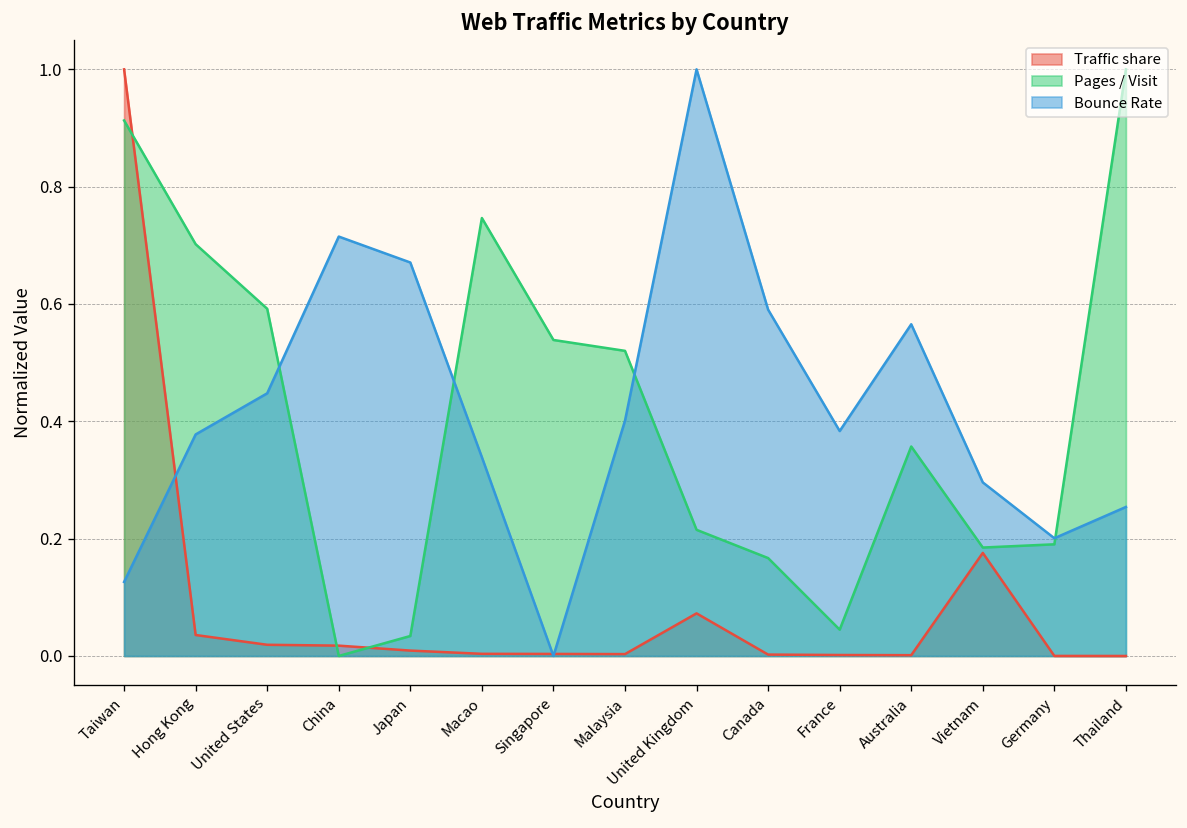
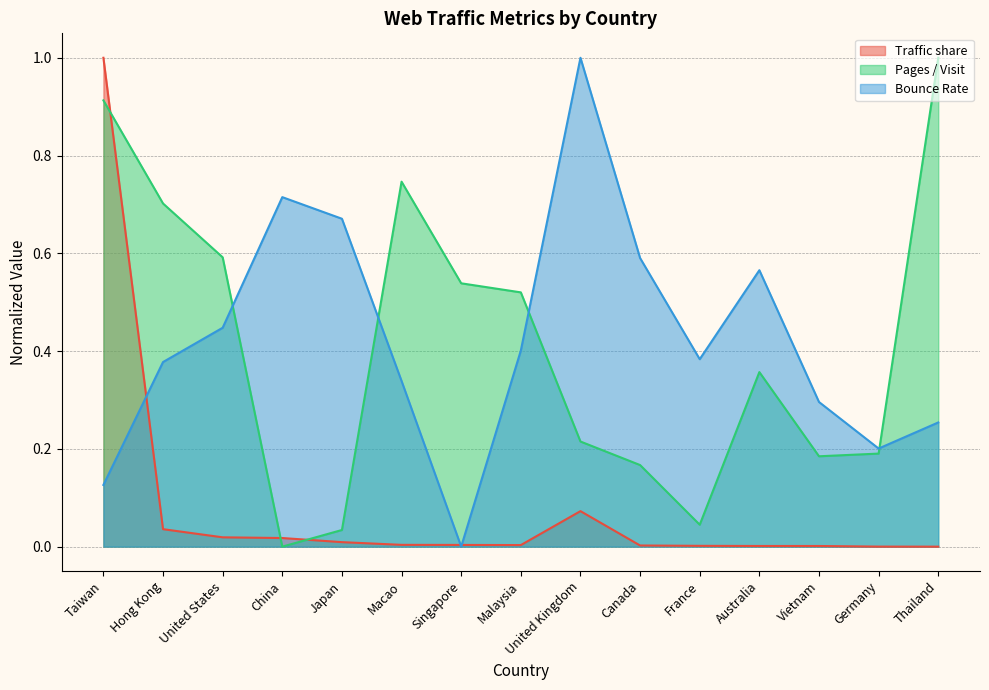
Traffic share, Vietnam: 0.18 -> 0.00
